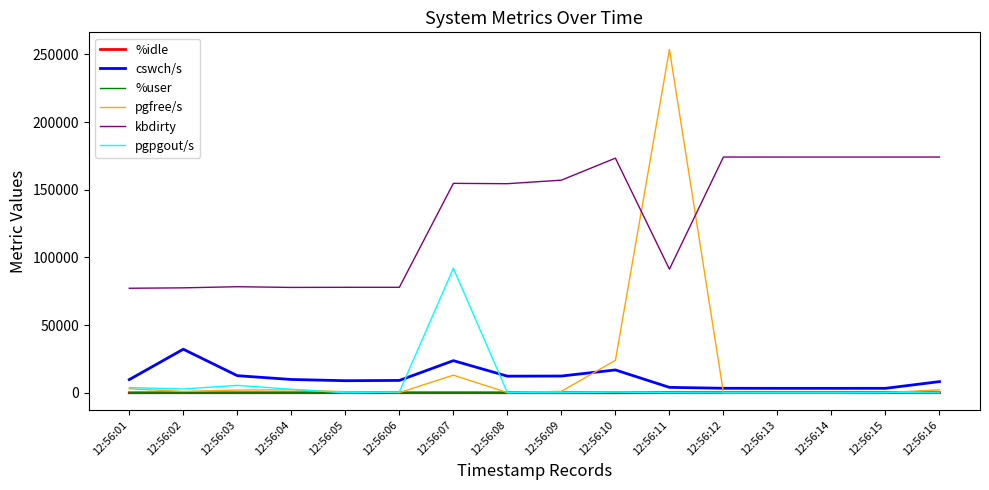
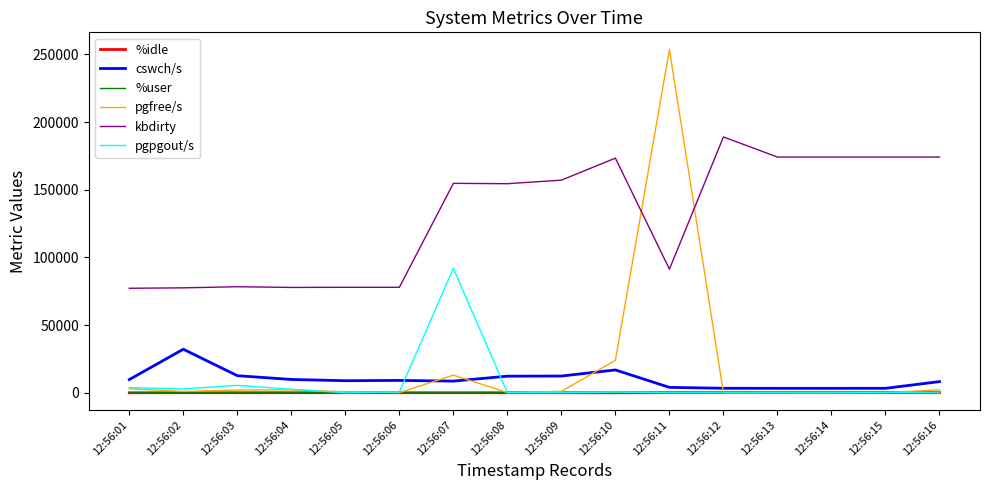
cswch/s, 12:56:07: 24000 -> 9000
kbdirty, 12:56:12: 174000 -> 189000
